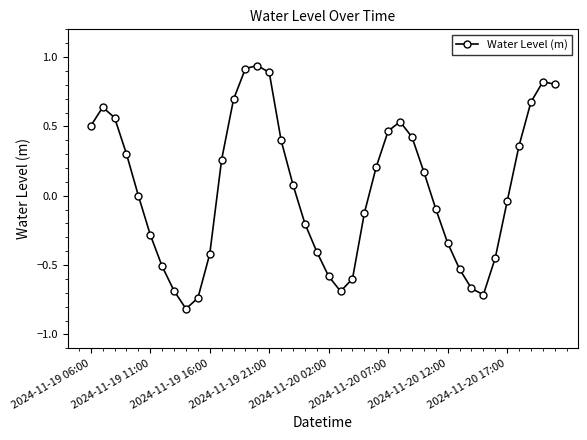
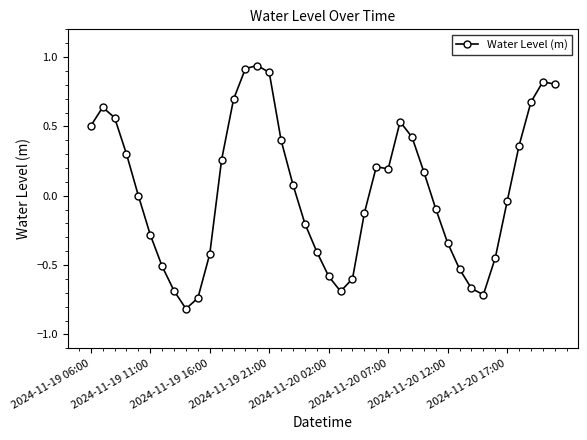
2024-11-20 07:00: 0.47 -> 0.19
